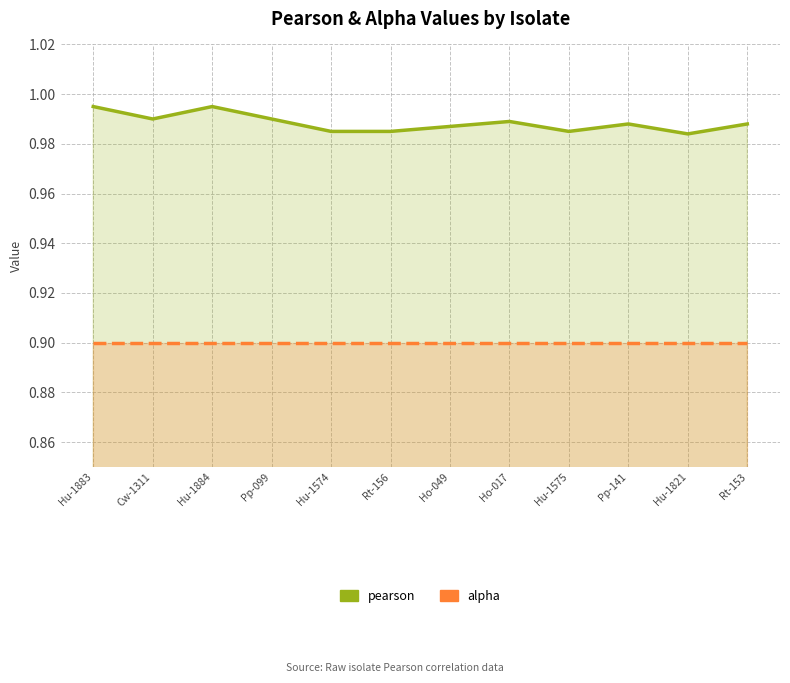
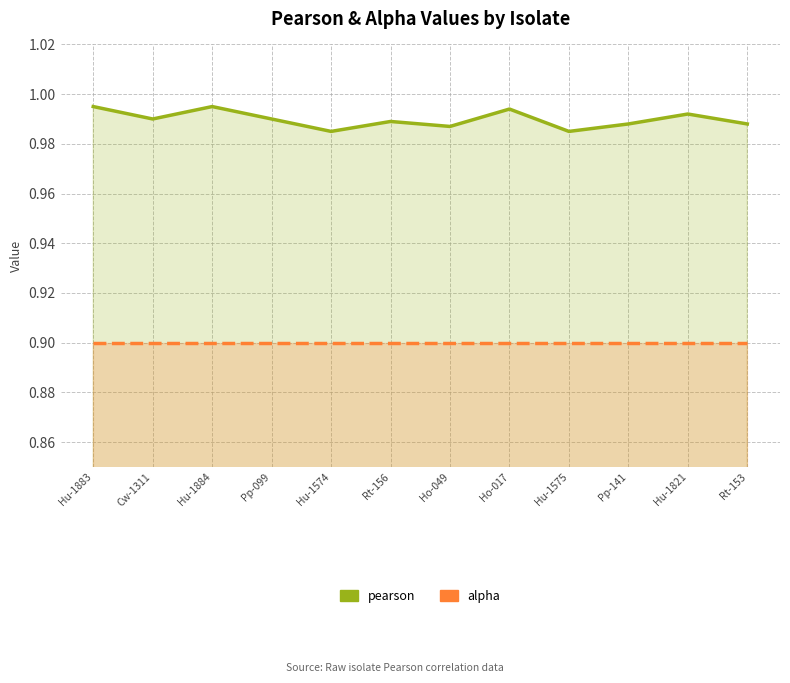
pearson, Rt-156: 0.985 -> 0.989
pearson, Ho-017: 0.989 -> 0.994
pearson, Hu-1821: 0.984 -> 0.992
